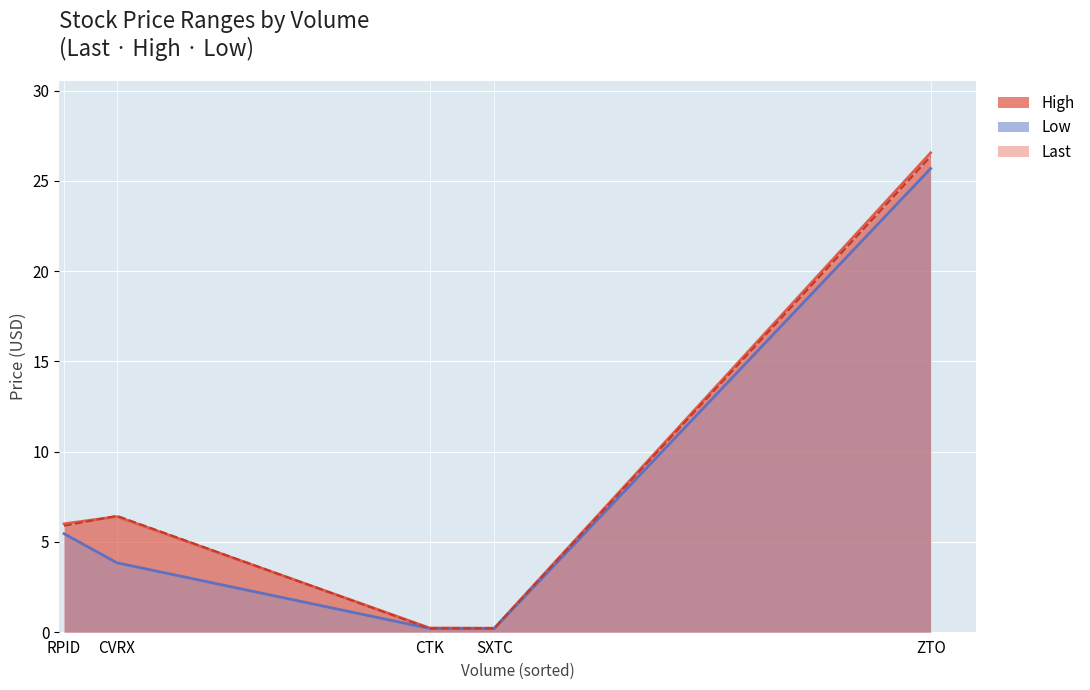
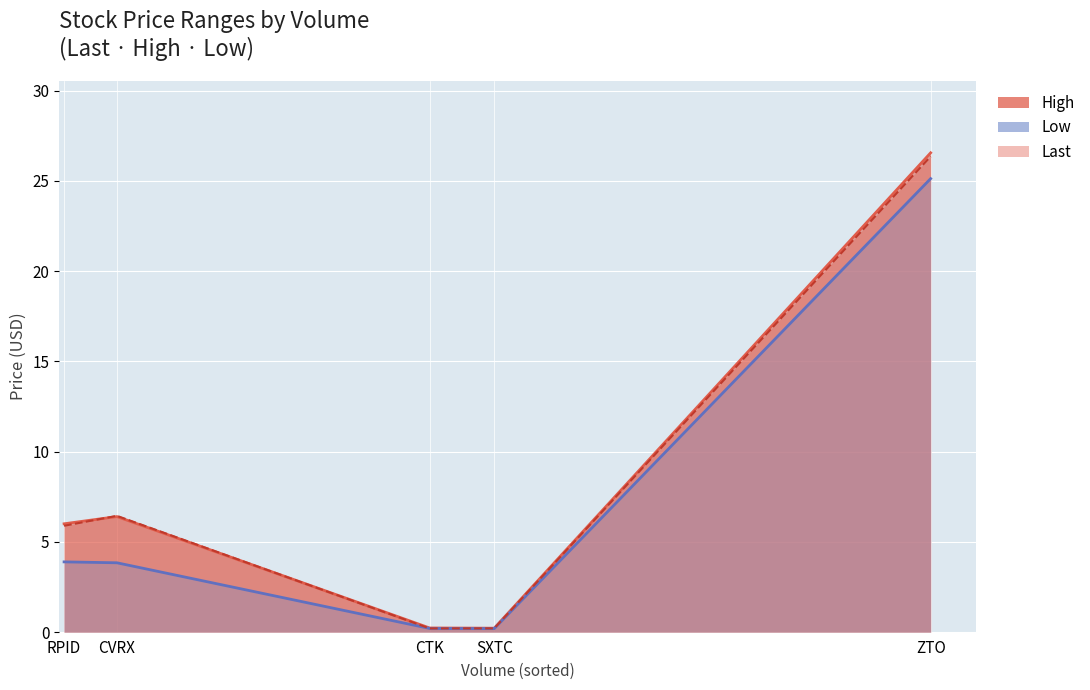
Low, RPID: 5.5 -> 3.9
Low, ZTO: 25.7 -> 25.1
